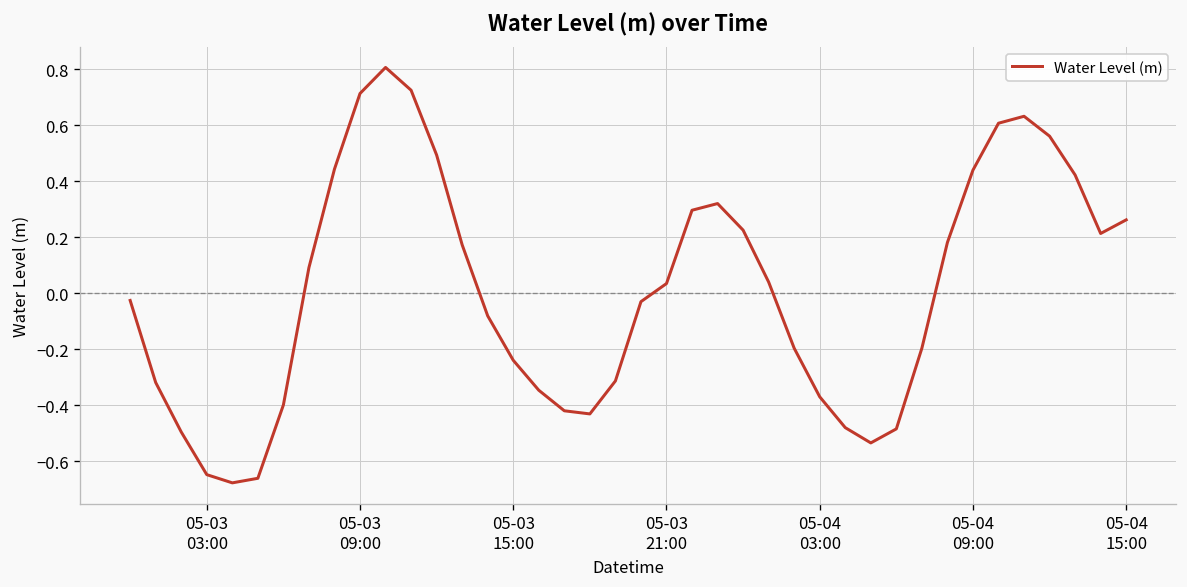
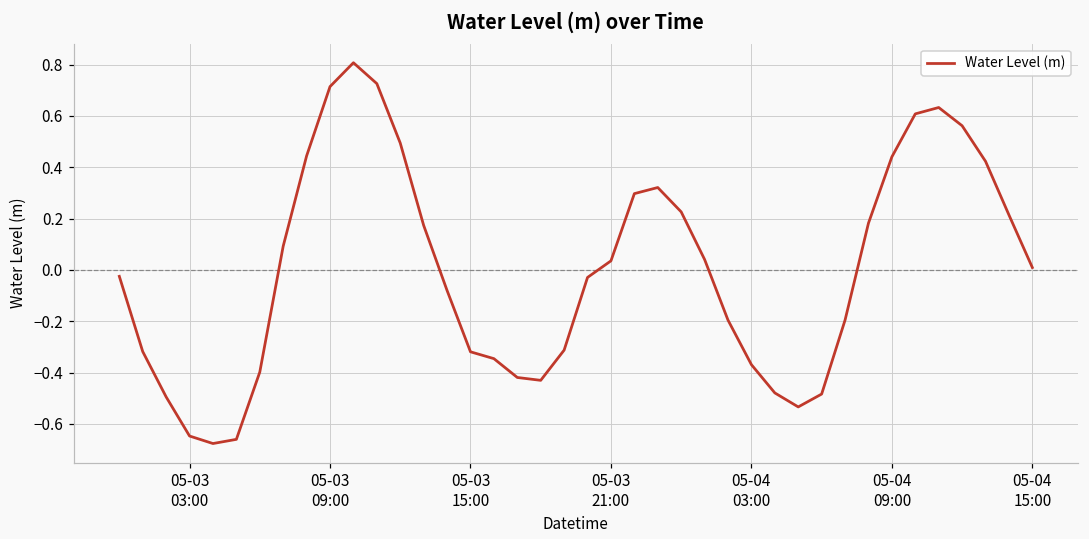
05-03 15:00: -0.24 -> -0.32
05-04 15:00: 0.26 -> 0.01
